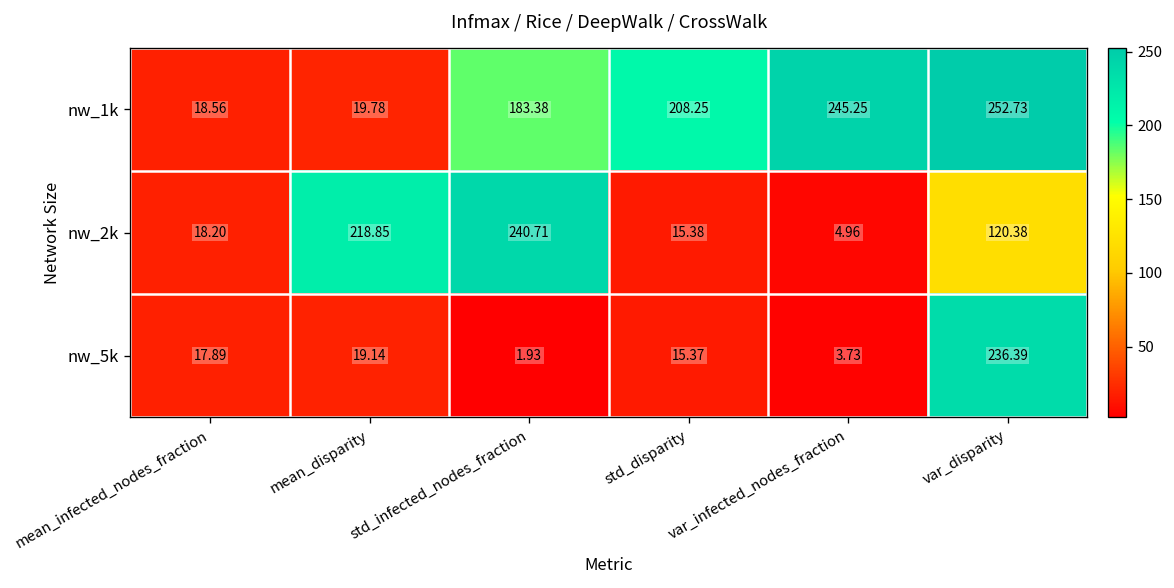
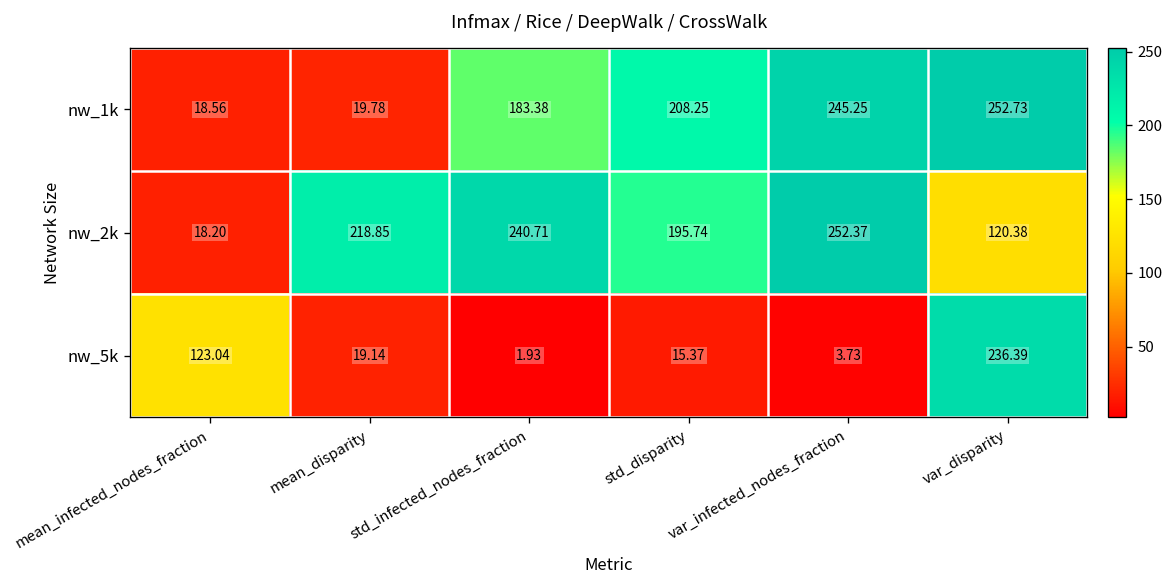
nw_2k, std_disparity: 15.38 -> 195.74
nw_2k, var_infected_nodes_fraction: 4.96 -> 252.37
nw_5k, mean_infected_nodes_fraction: 17.89 -> 123.04
